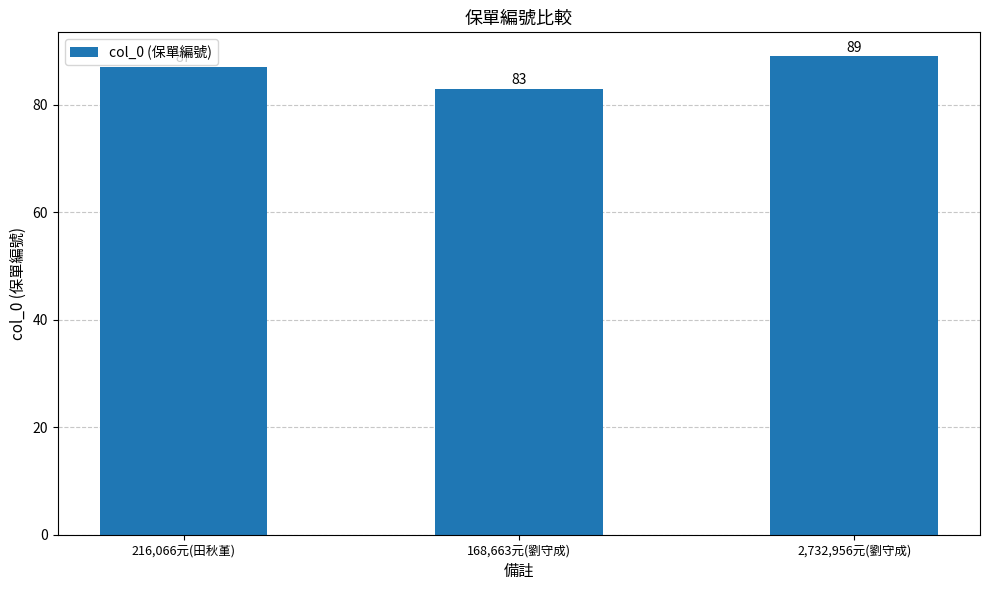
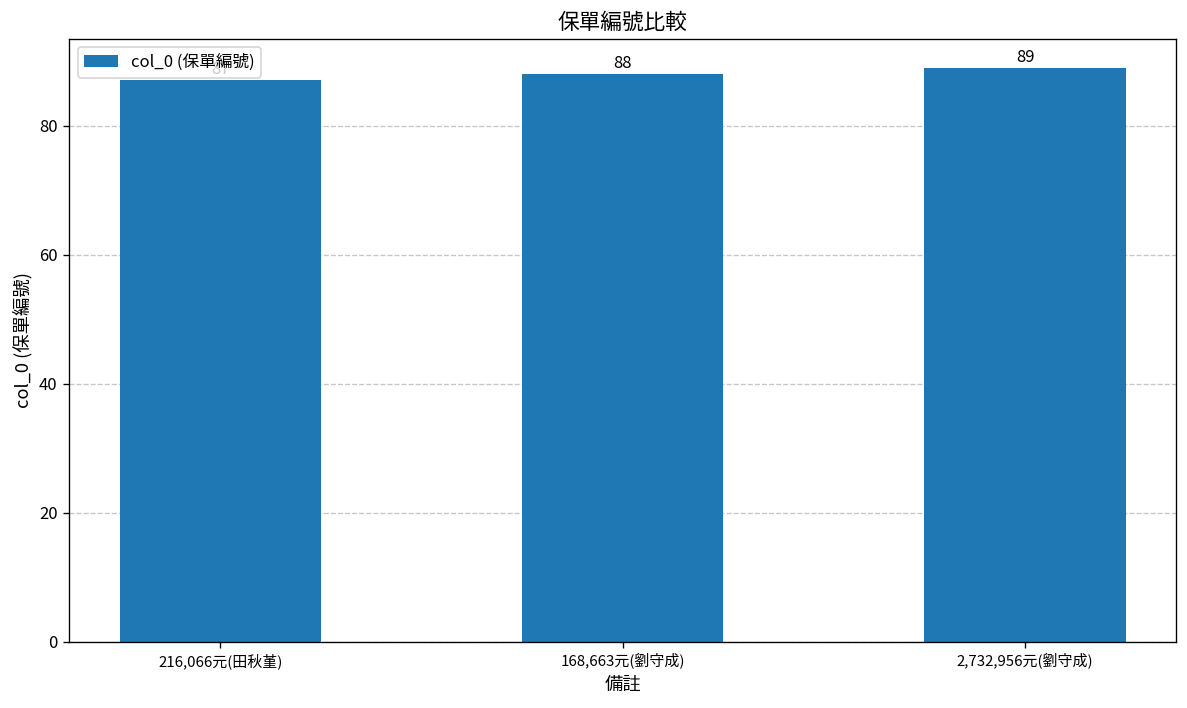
168,663元(劉守成): 83 -> 88
